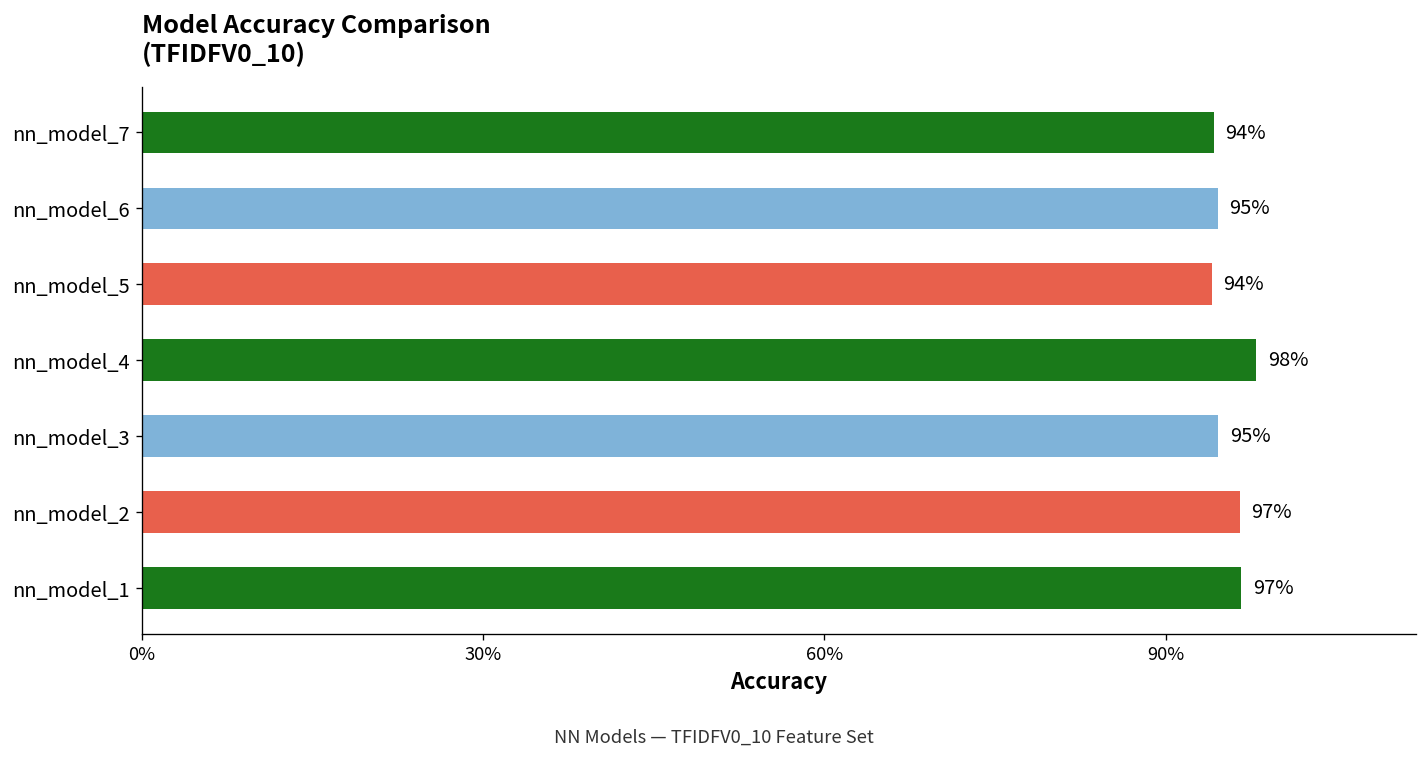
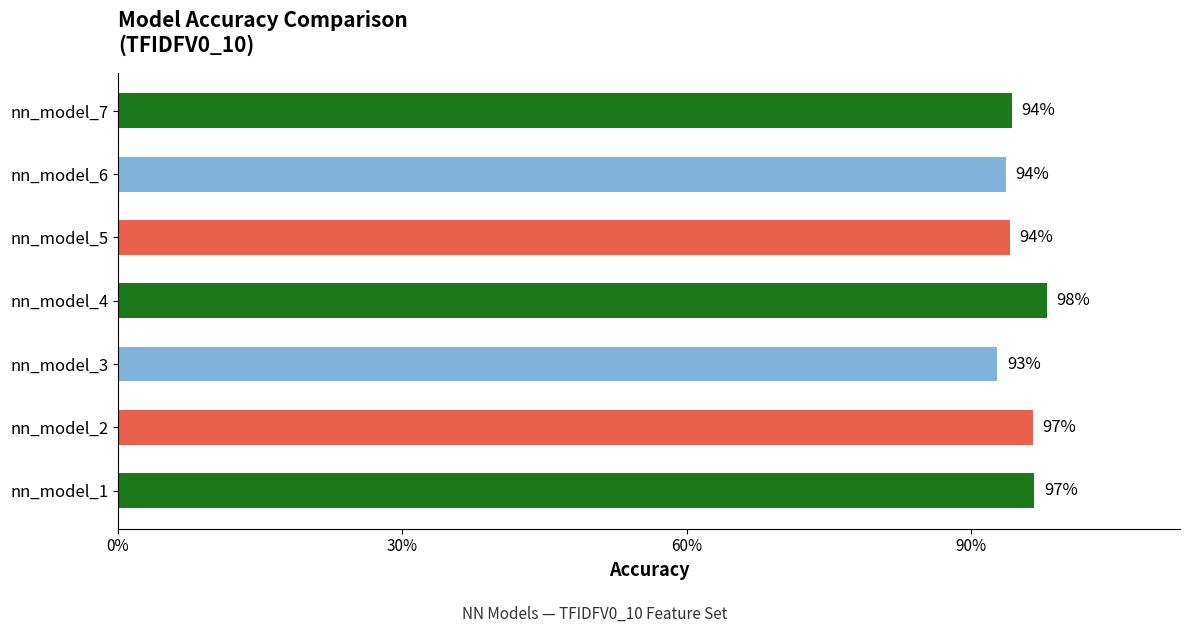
nn_model_6: 95% -> 94%
nn_model_3: 95% -> 93%
